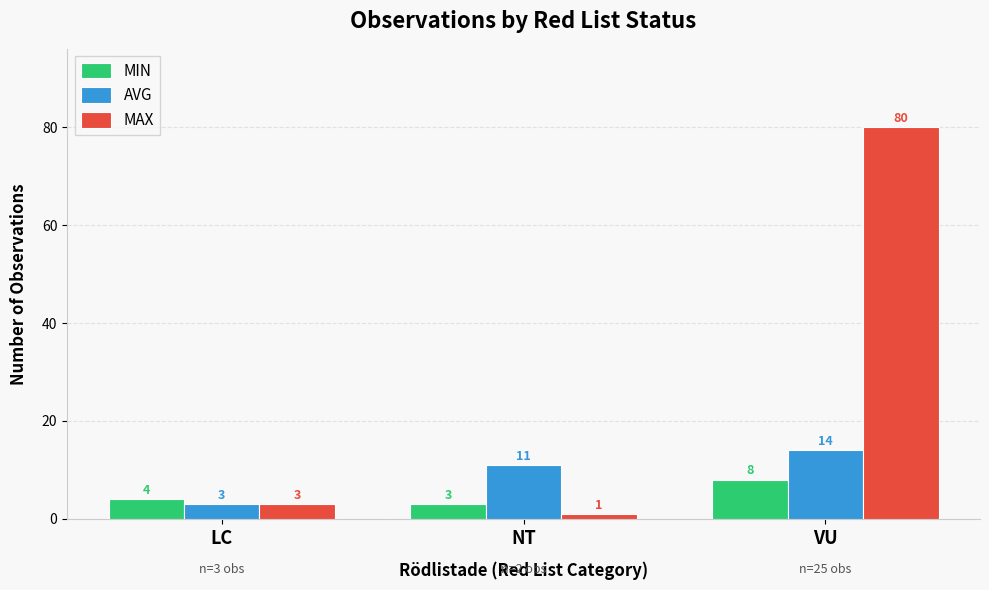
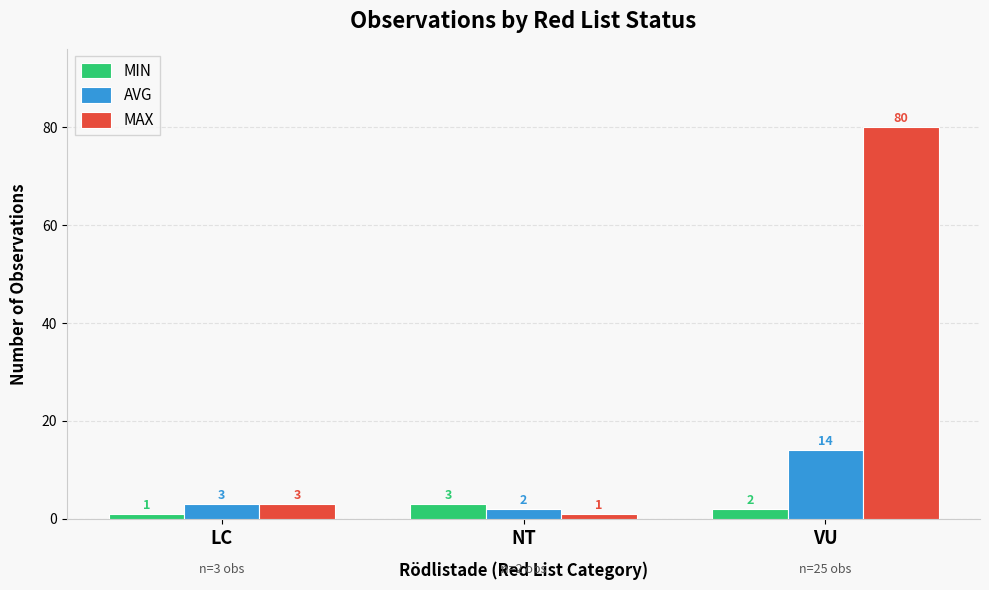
MIN, LC: 4 -> 1
AVG, NT: 11 -> 2
MIN, VU: 8 -> 2
